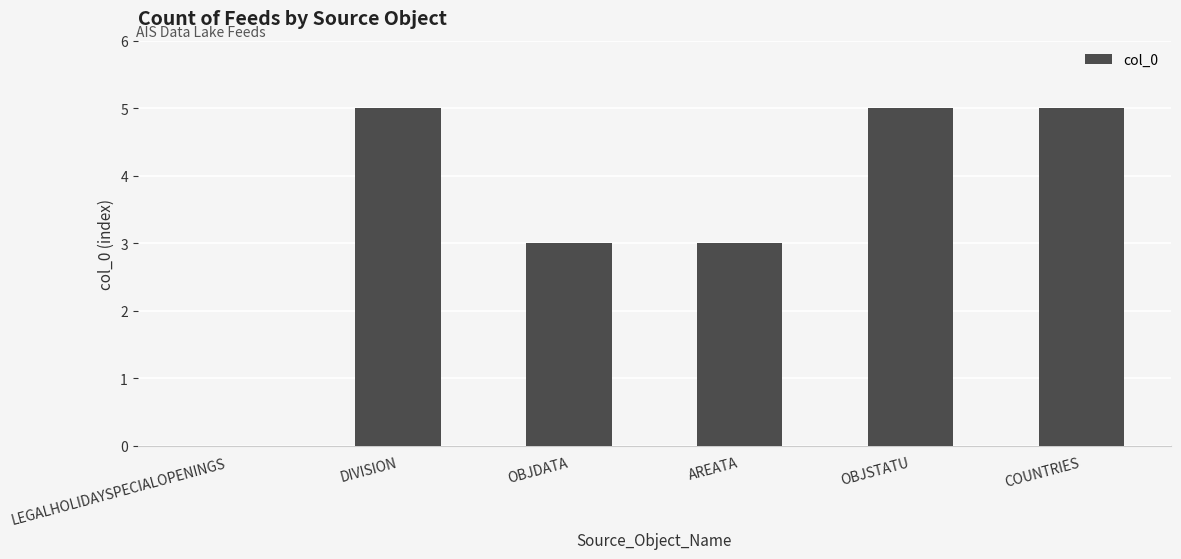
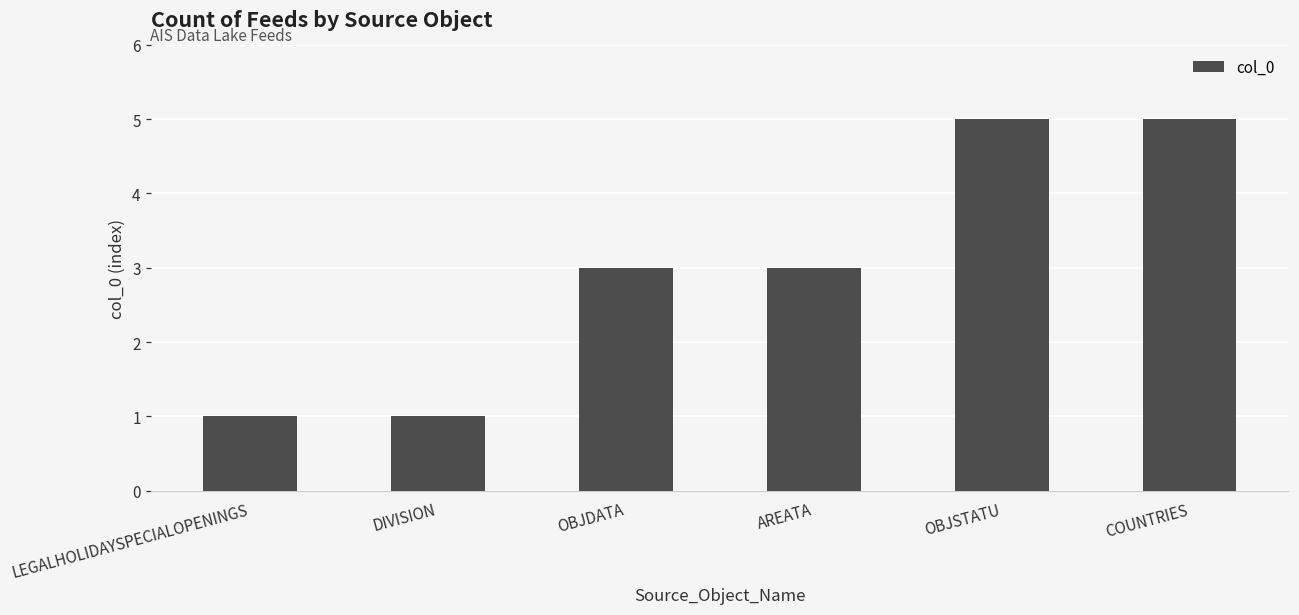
LEGALHOLIDAYSPECIALOPENINGS: 0 -> 1
DIVISION: 5 -> 1
